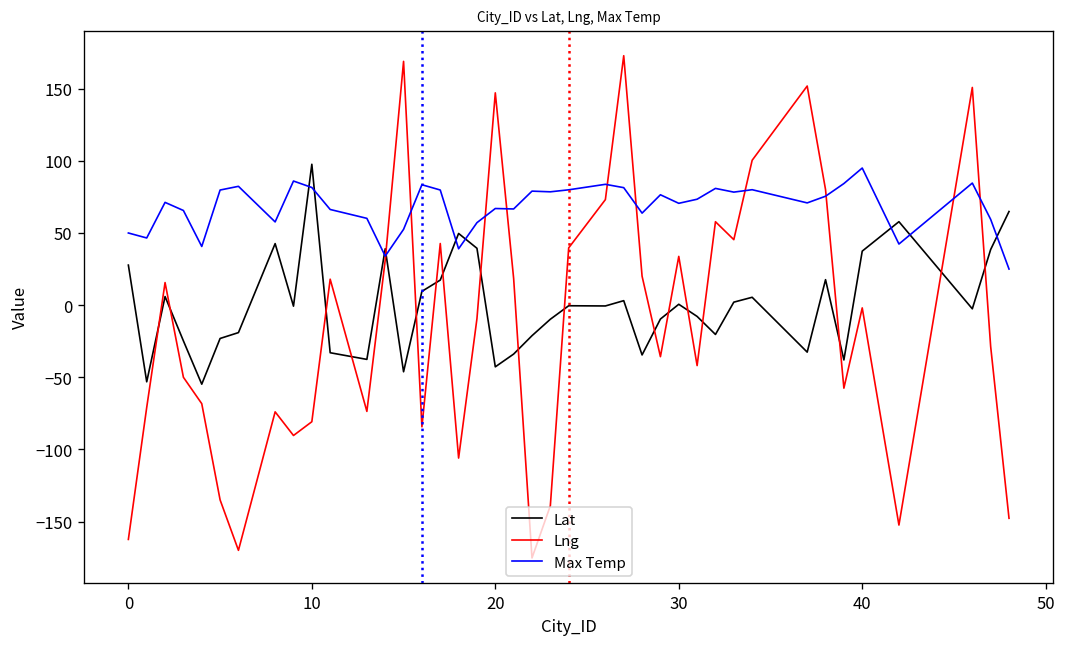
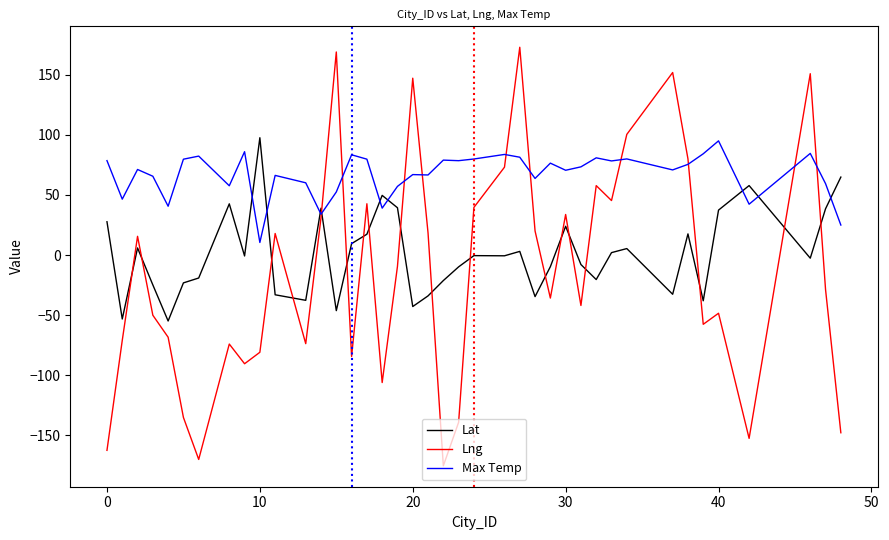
Max Temp, 0: 50 -> 79
Max Temp, 10: 81 -> 10
Lat, 30: 1 -> 24
Lng, 40: -2 -> -48
